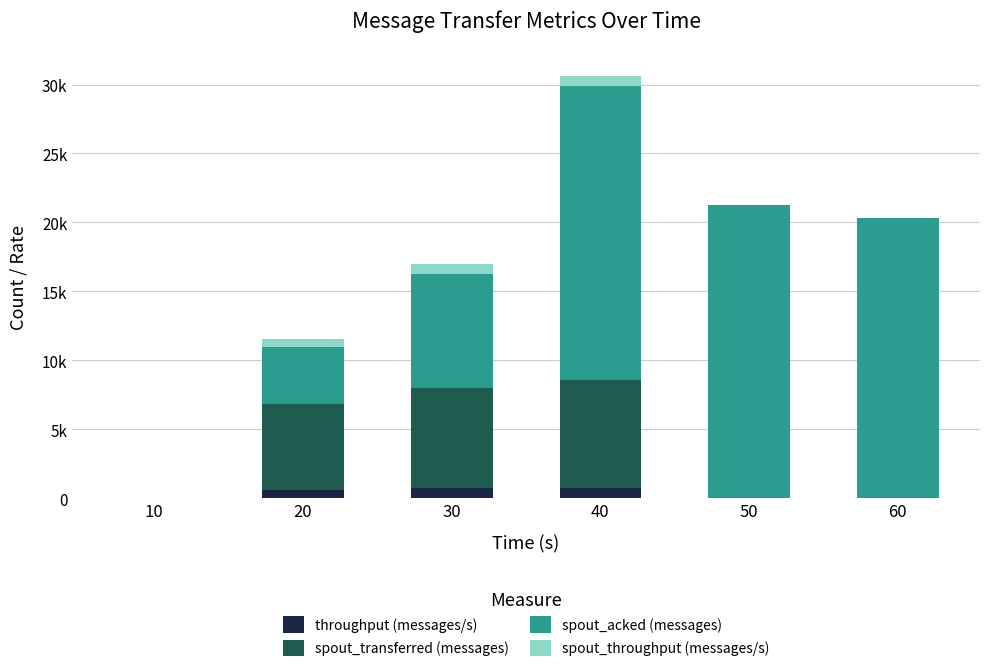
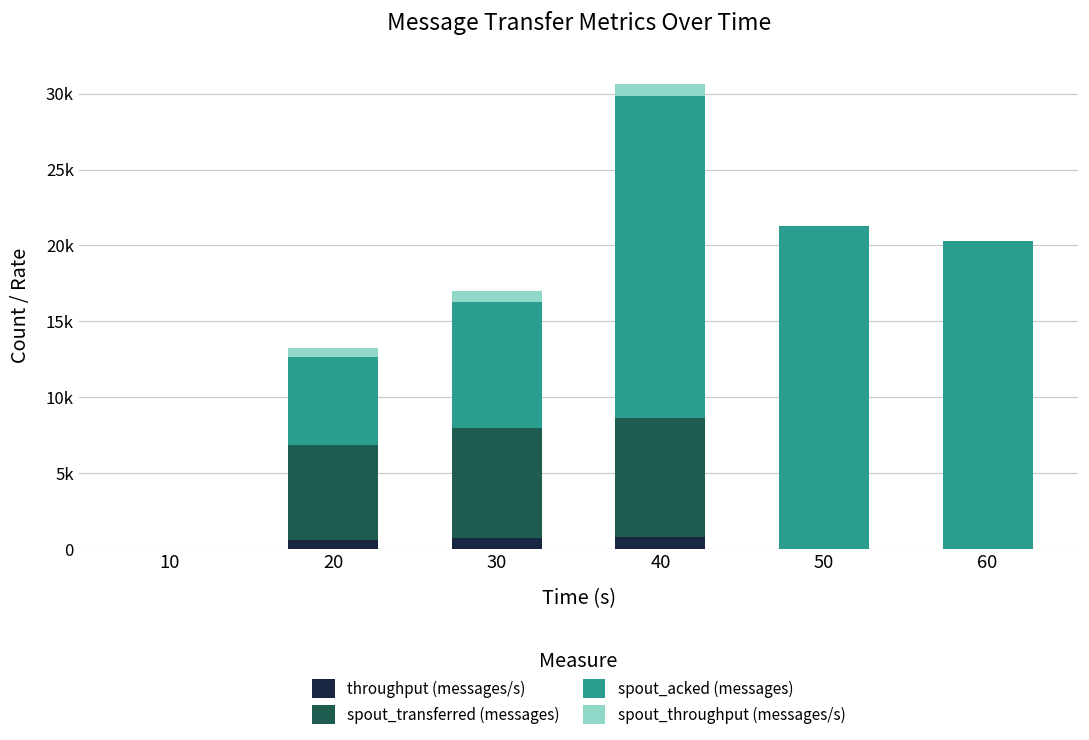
spout_acked (messages), 20: 4100 -> 5800
